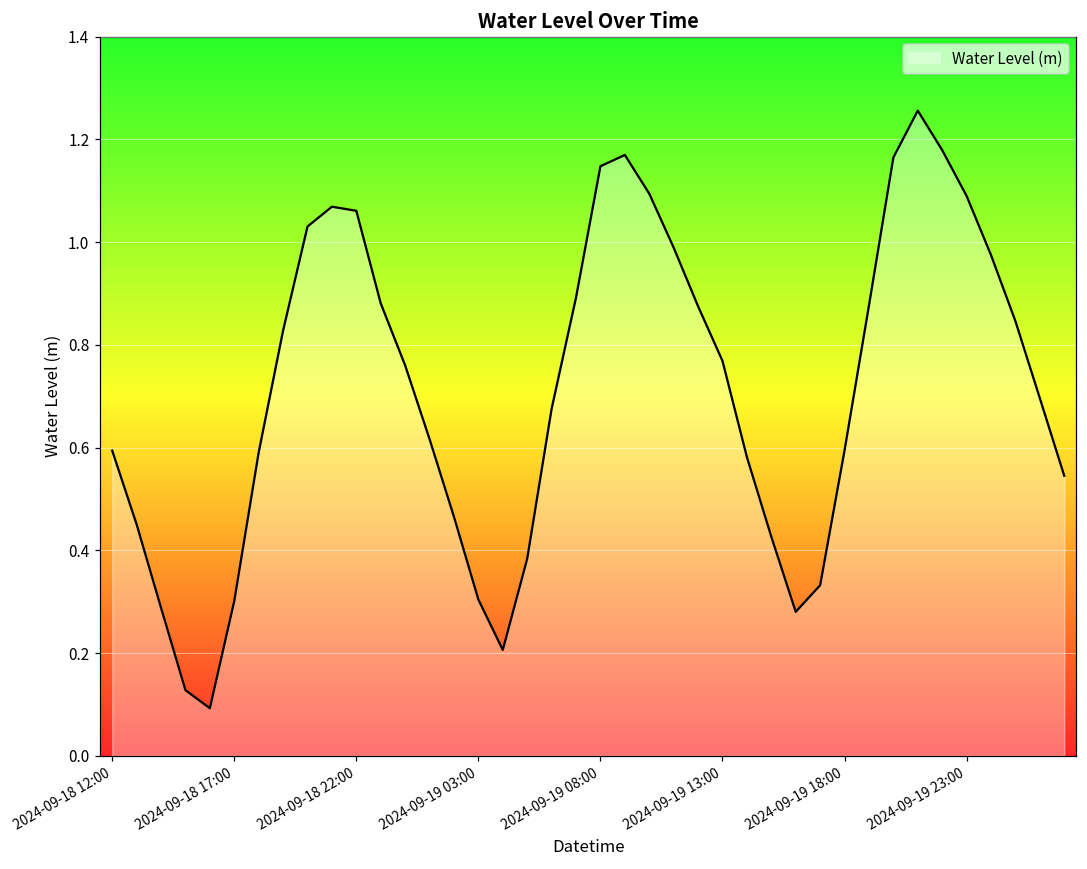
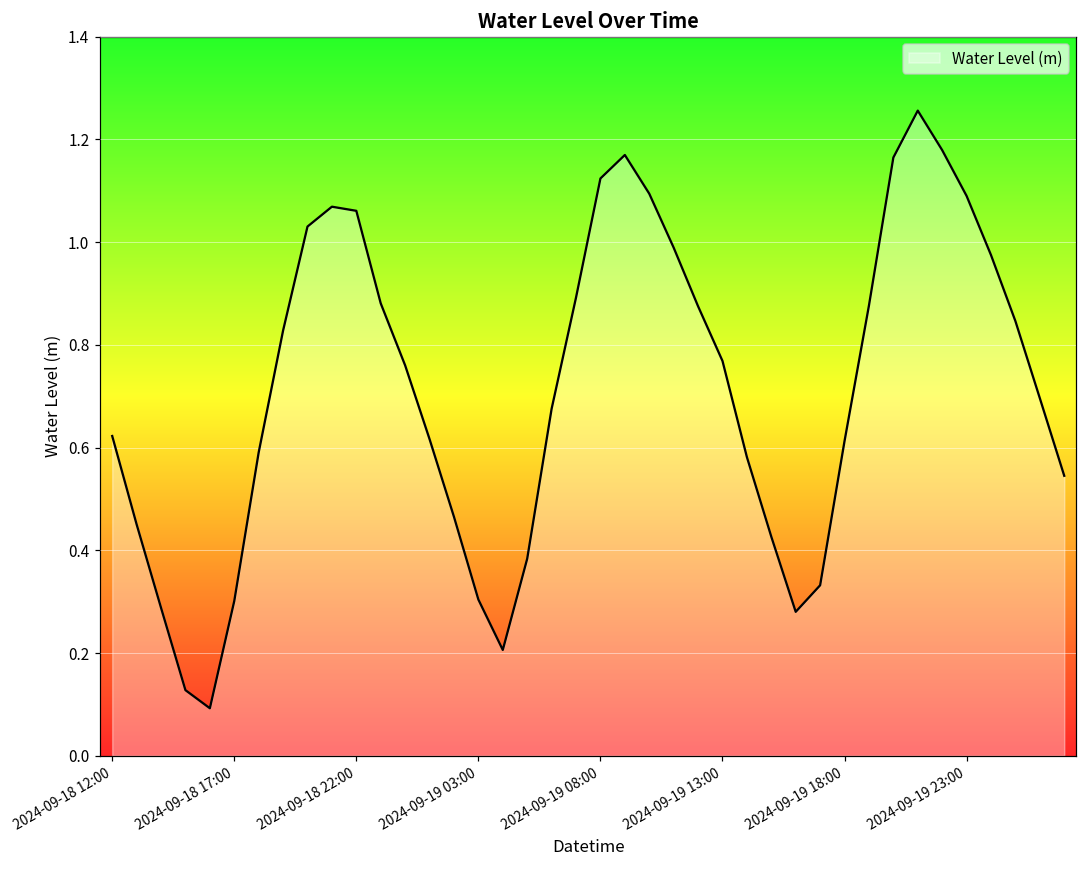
2024-09-18 12:00: 0.59 -> 0.62
2024-09-19 08:00: 1.15 -> 1.12
2024-09-19 18:00: 0.59 -> 0.61
